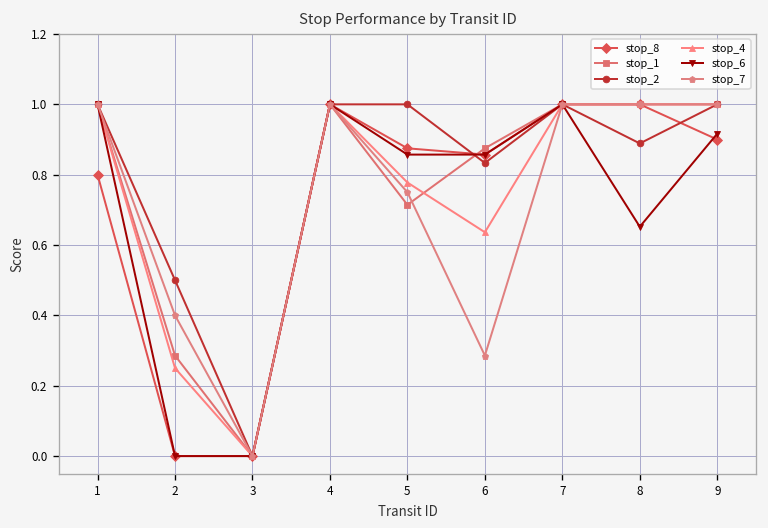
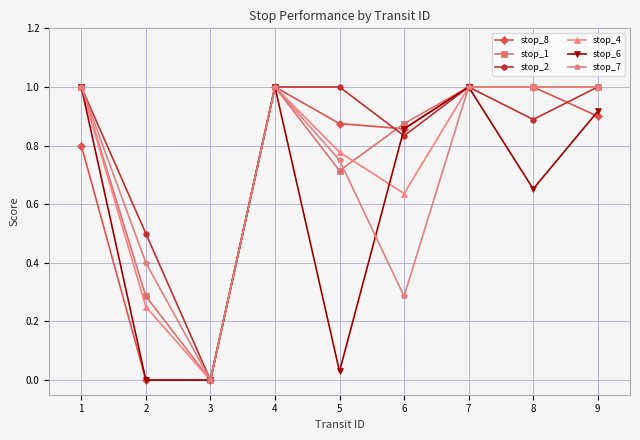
stop_6, 5: 0.86 -> 0.03
